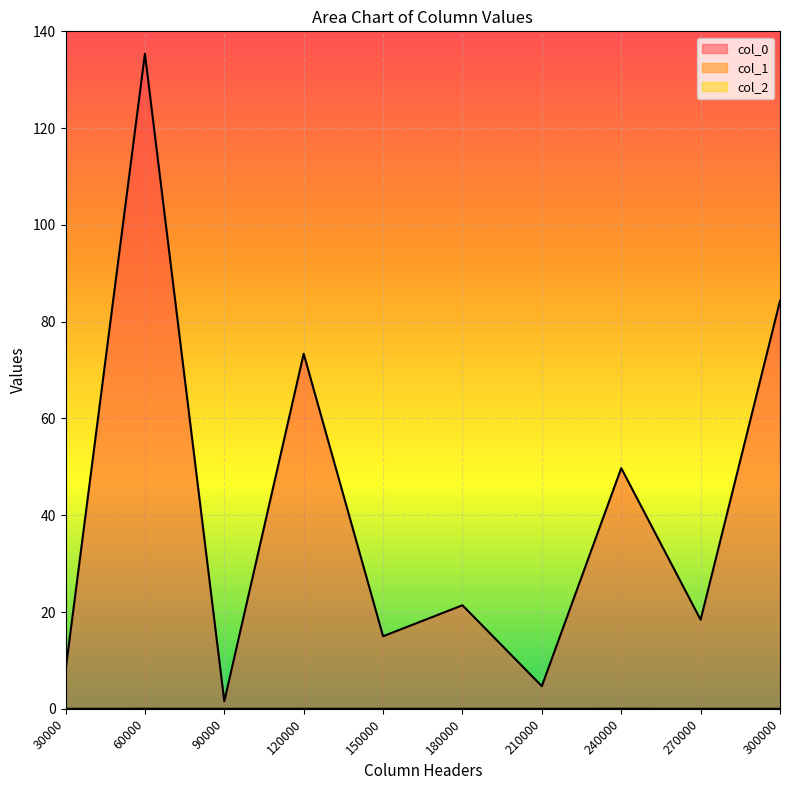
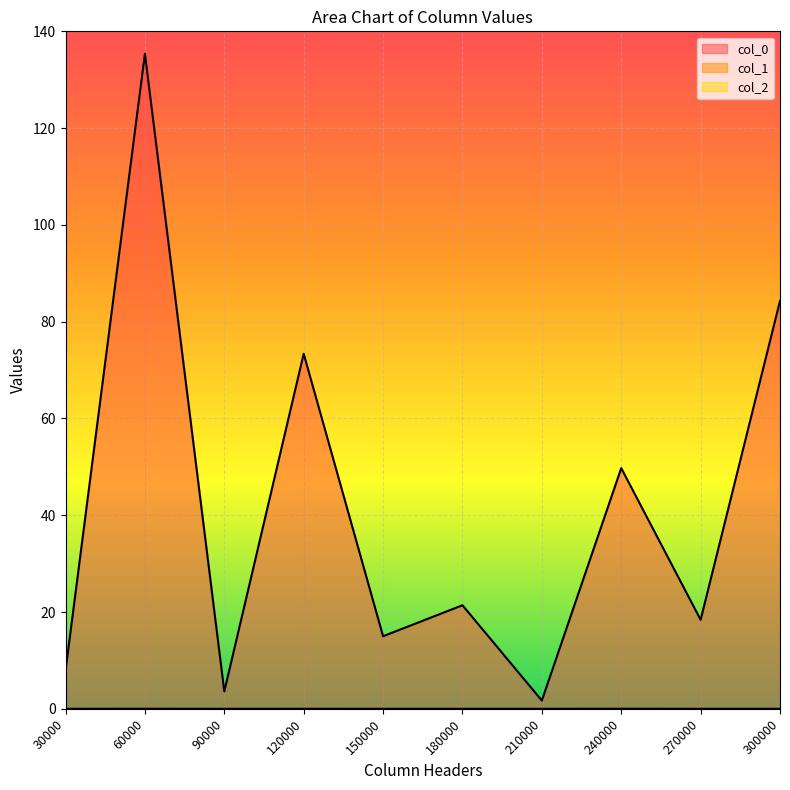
col_0, 90000: 2 -> 4
col_0, 210000: 5 -> 2
